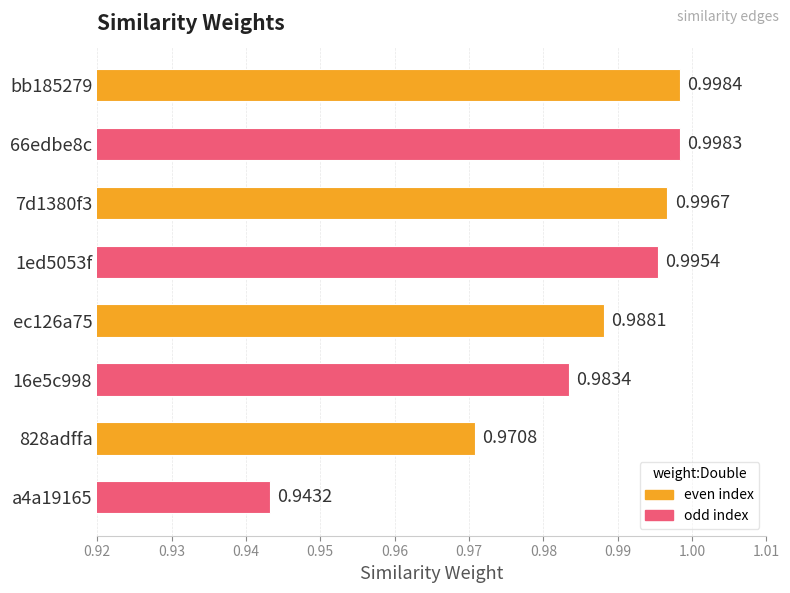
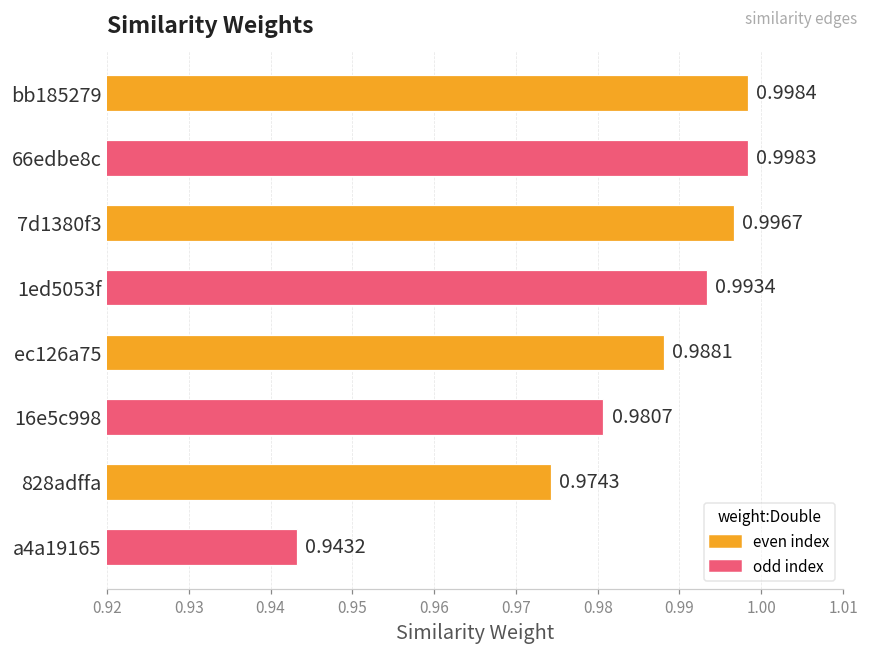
1ed5053f: 0.9954 -> 0.9934
16e5c998: 0.9834 -> 0.9807
828adffa: 0.9708 -> 0.9743
